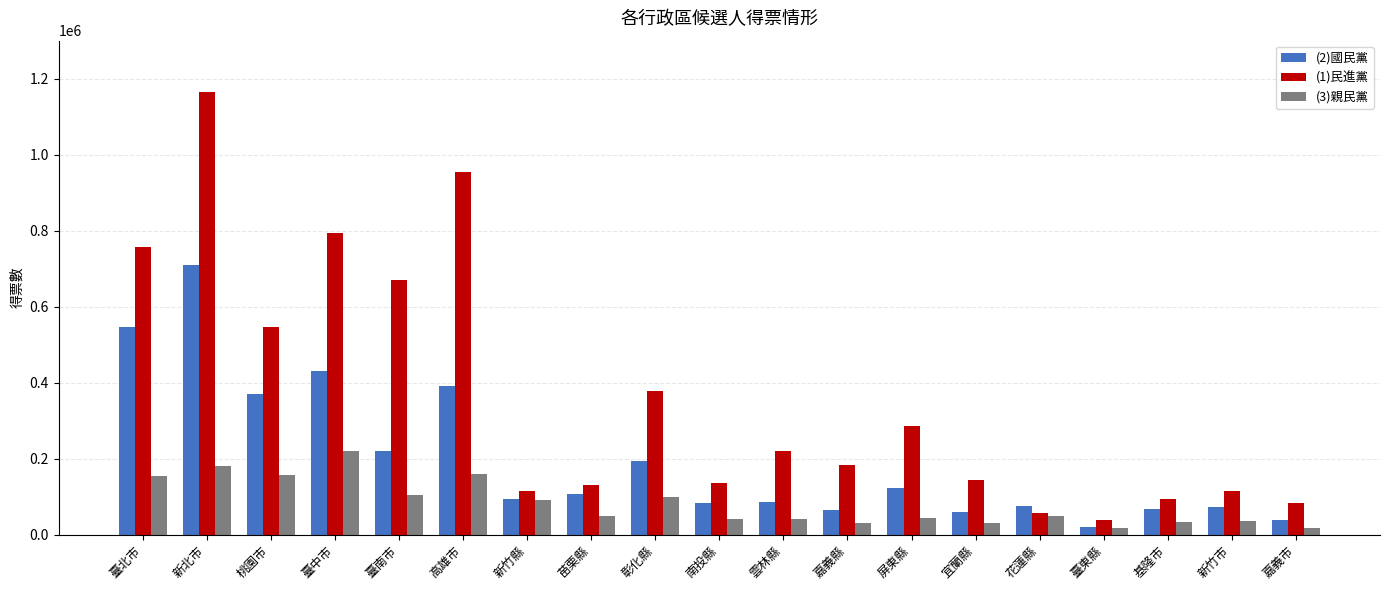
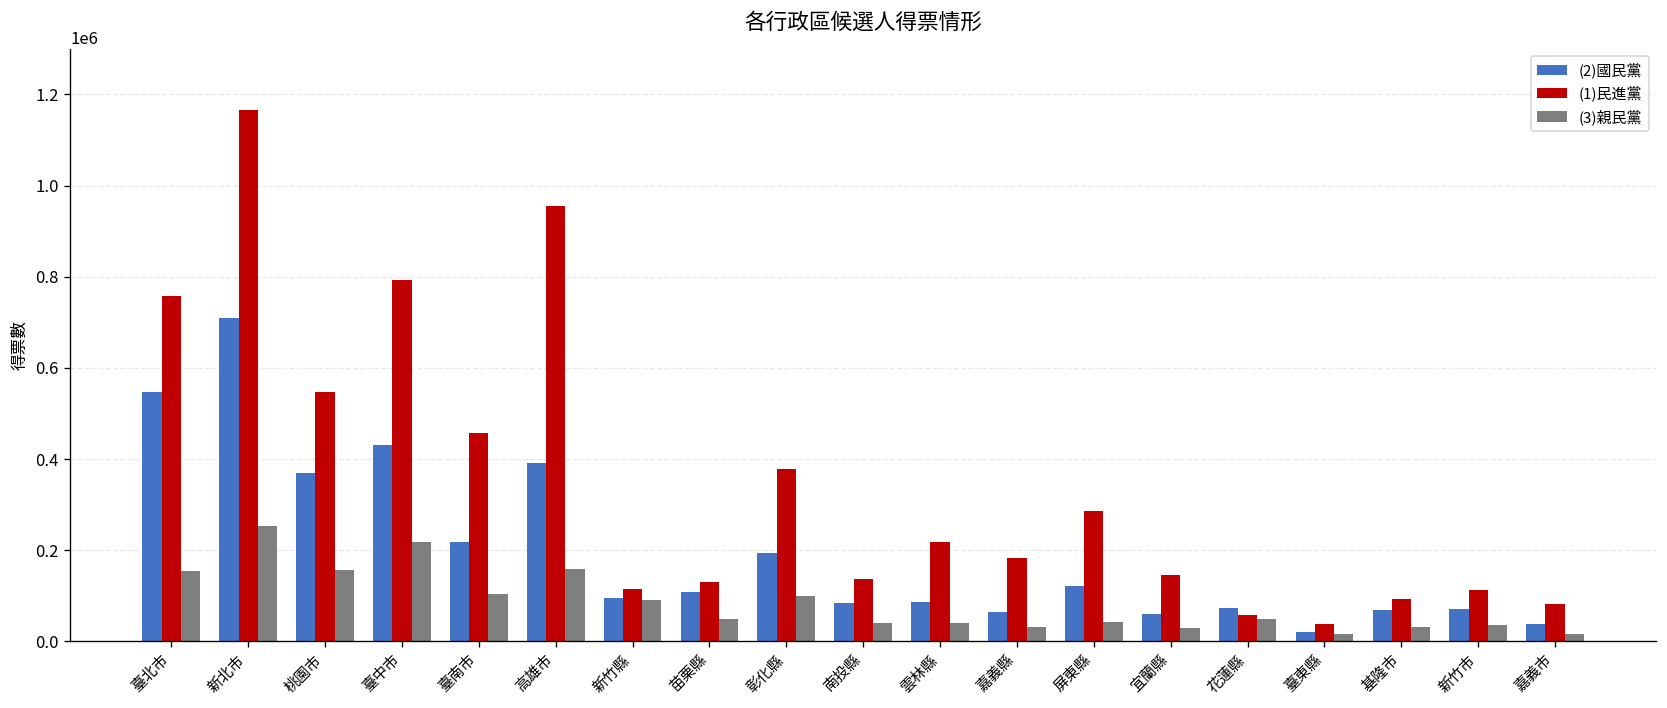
(3)親民黨, 新北市: 180000 -> 250000
(1)民進黨, 臺南市: 670000 -> 460000
